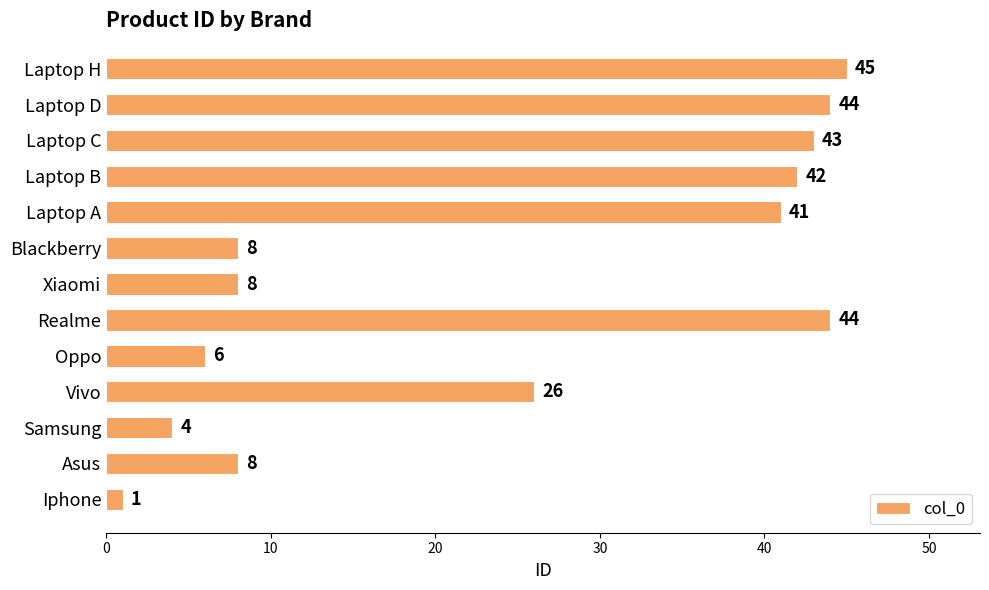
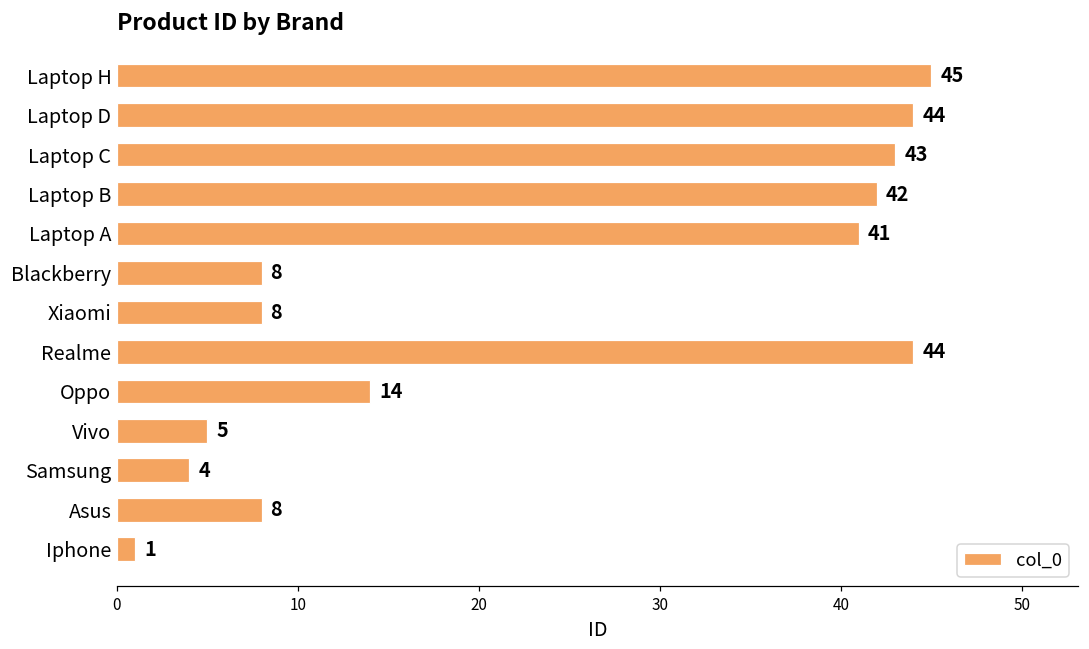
Oppo: 6 -> 14
Vivo: 26 -> 5
